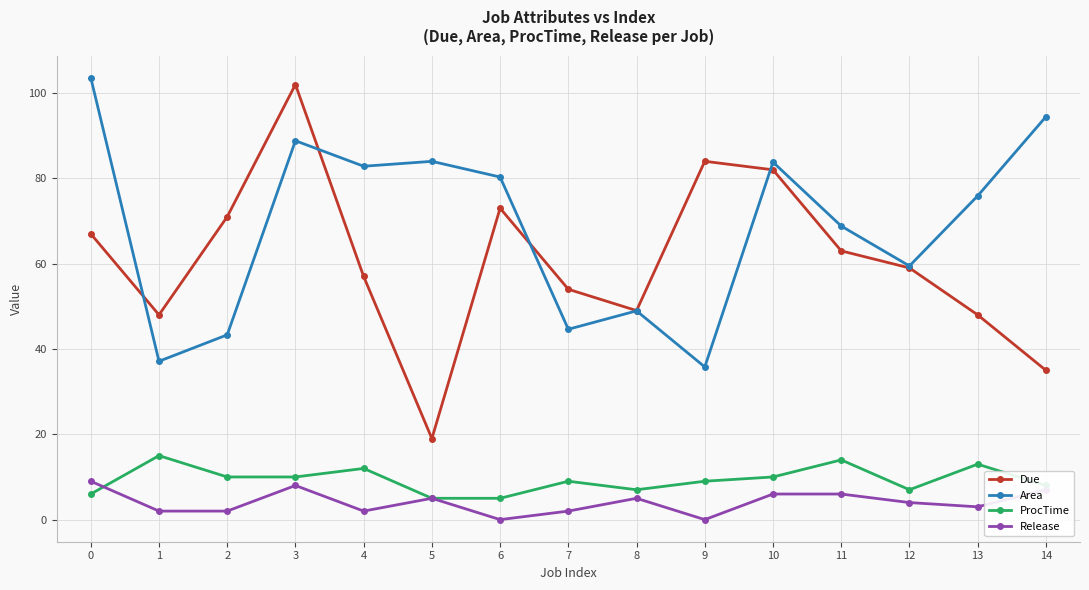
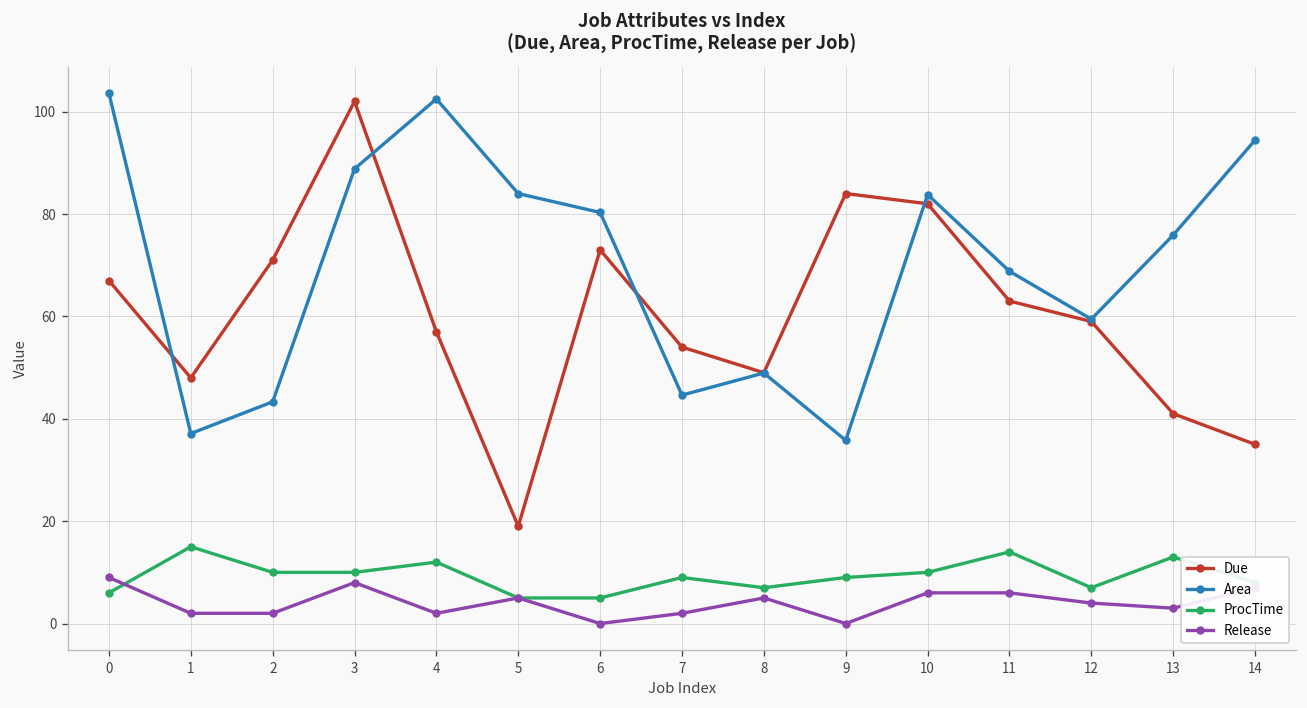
Area, 4: 83 -> 102
Due, 13: 48 -> 41
